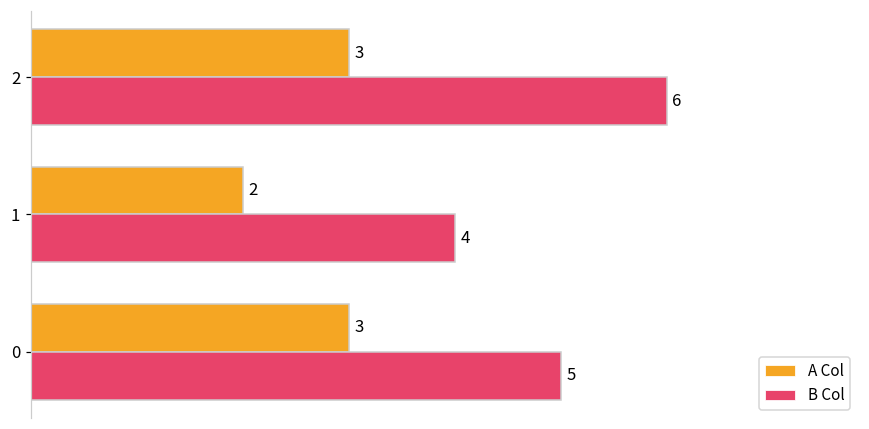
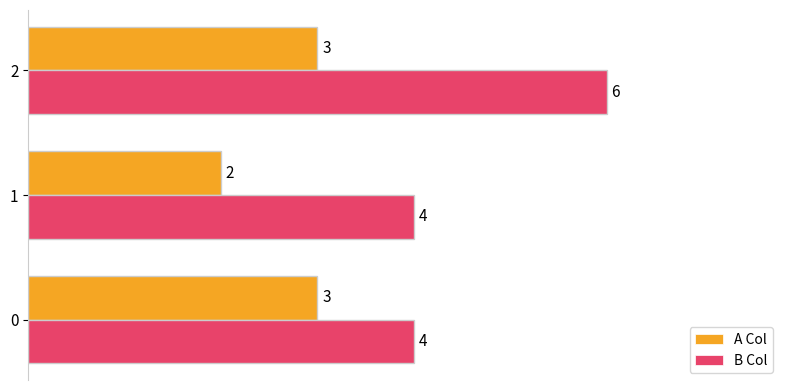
B Col, 0: 5 -> 4
